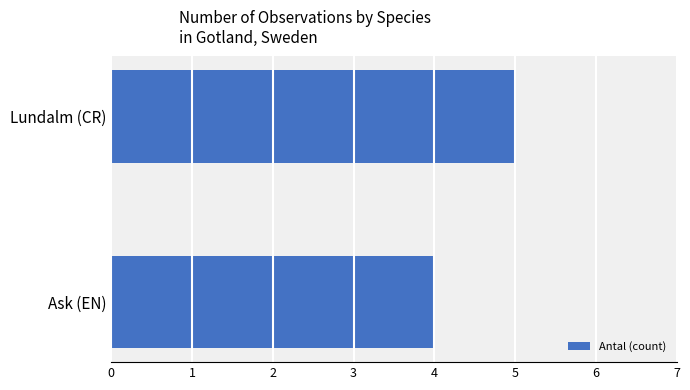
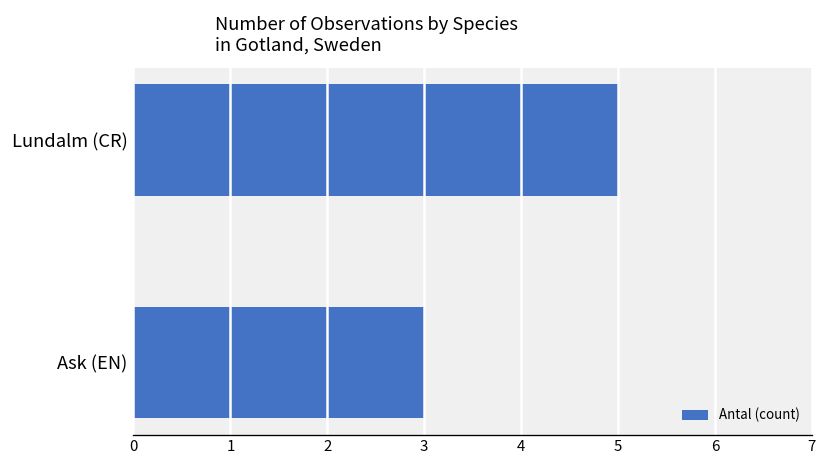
Ask (EN): 4 -> 3
